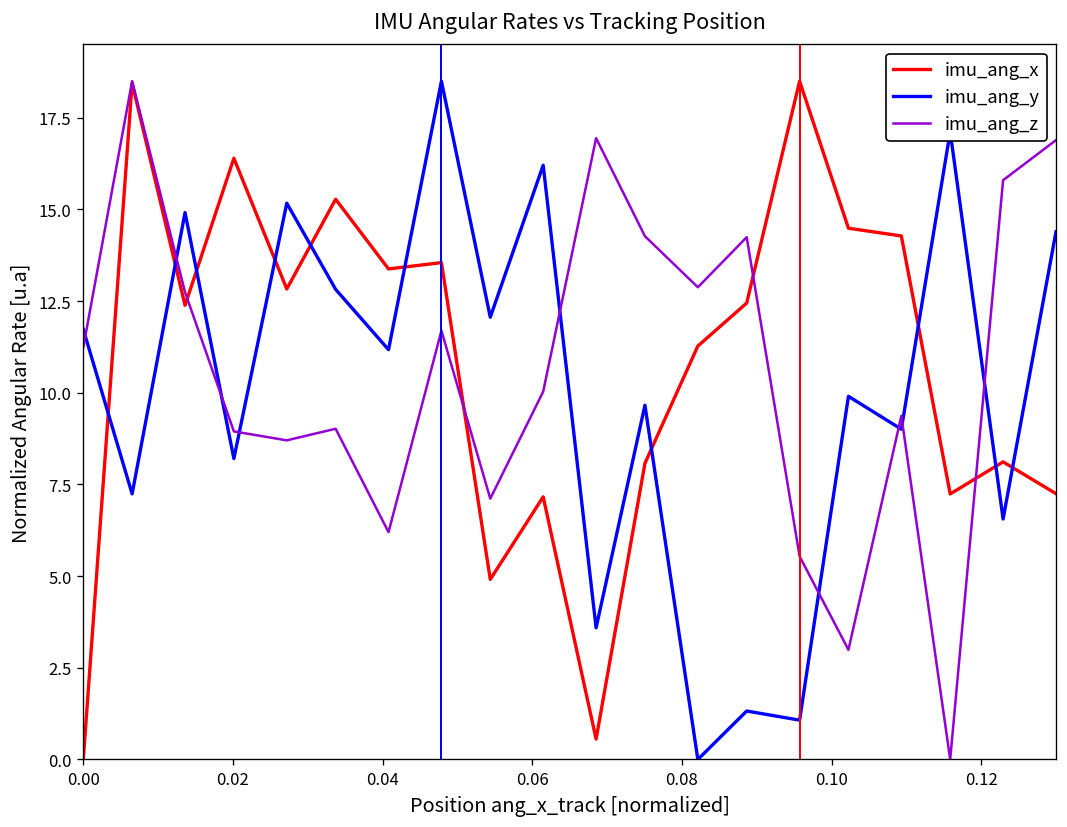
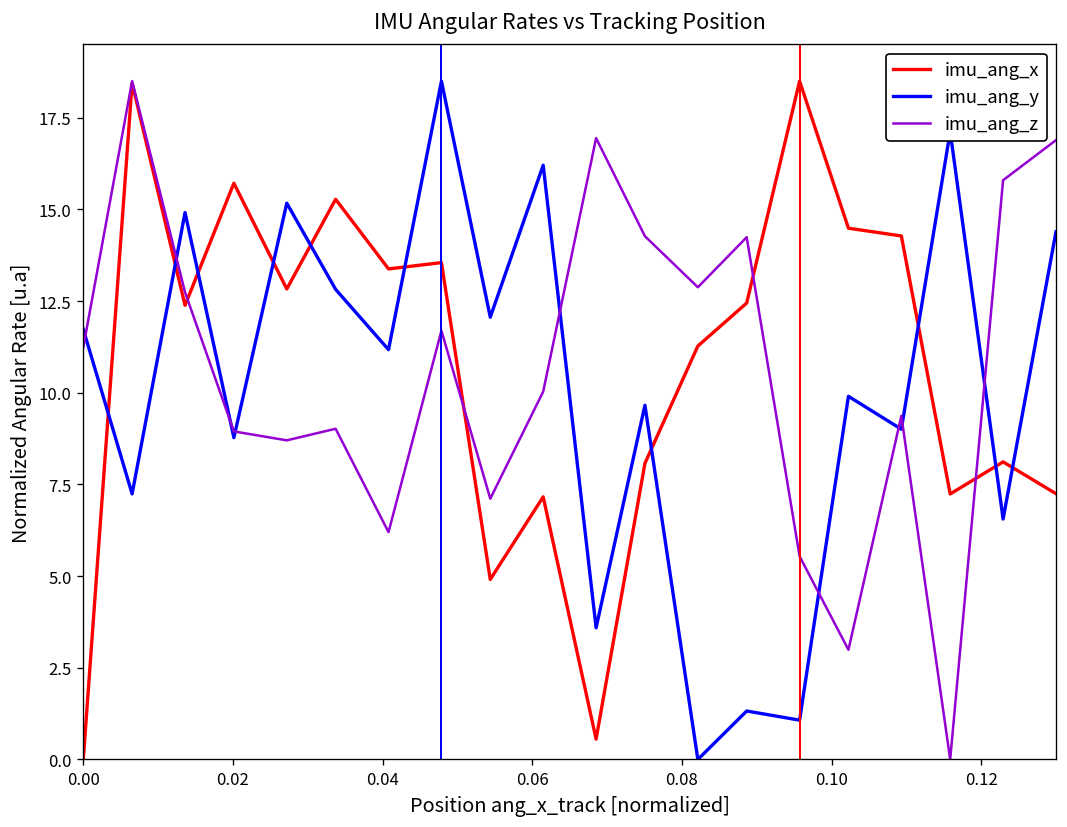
imu_ang_x, 0.02: 16.4 -> 15.7
imu_ang_y, 0.02: 8.2 -> 8.8
